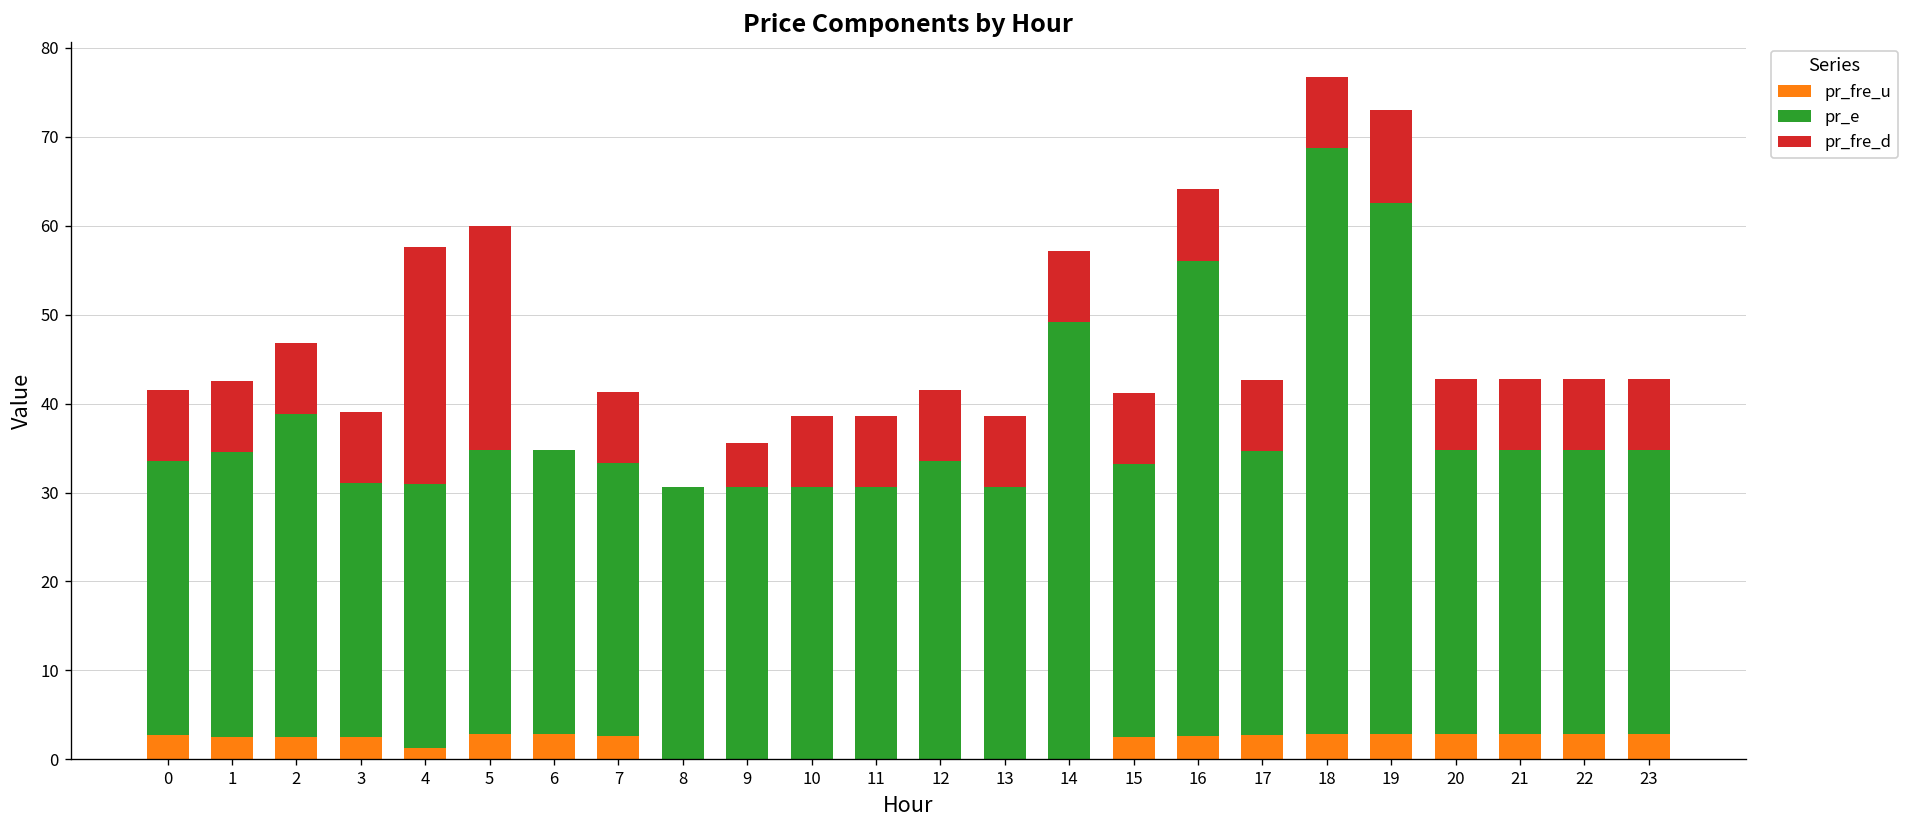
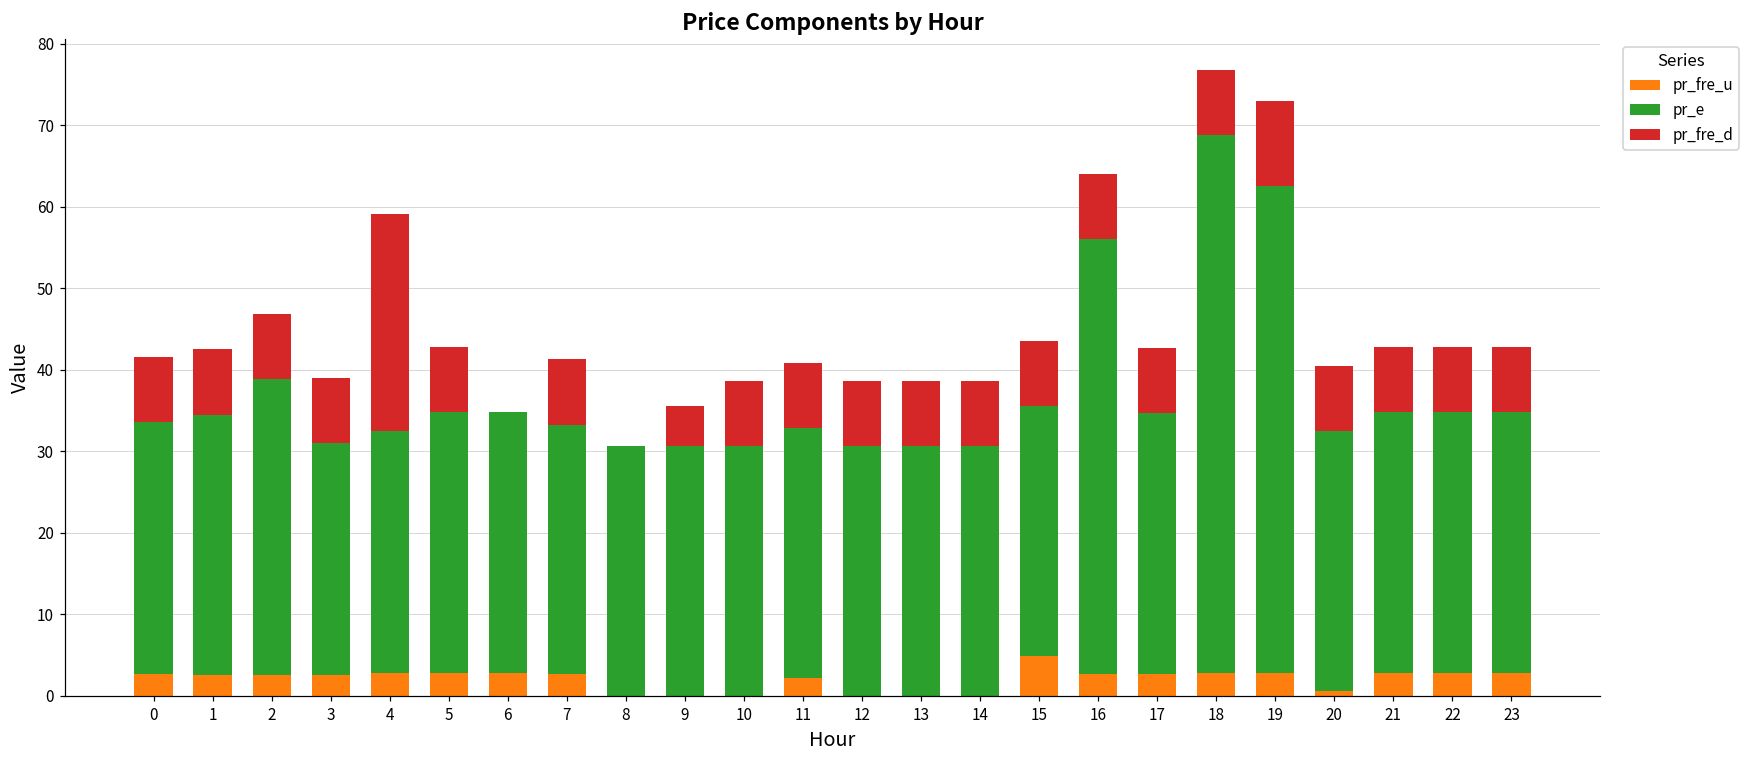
pr_fre_u, 4: 1 -> 3
pr_fre_d, 5: 25 -> 8
pr_fre_u, 11: 0 -> 2
pr_e, 12: 34 -> 31
pr_e, 14: 49 -> 31
pr_fre_u, 15: 3 -> 5
pr_fre_u, 20: 3 -> 1
